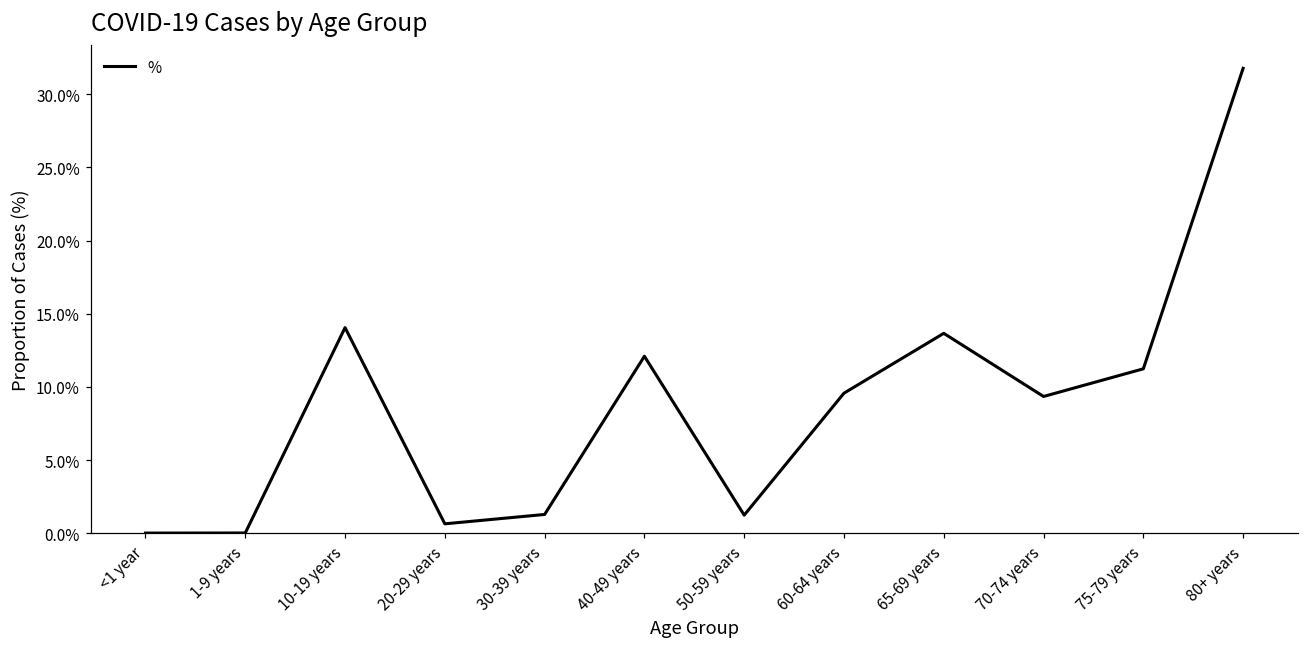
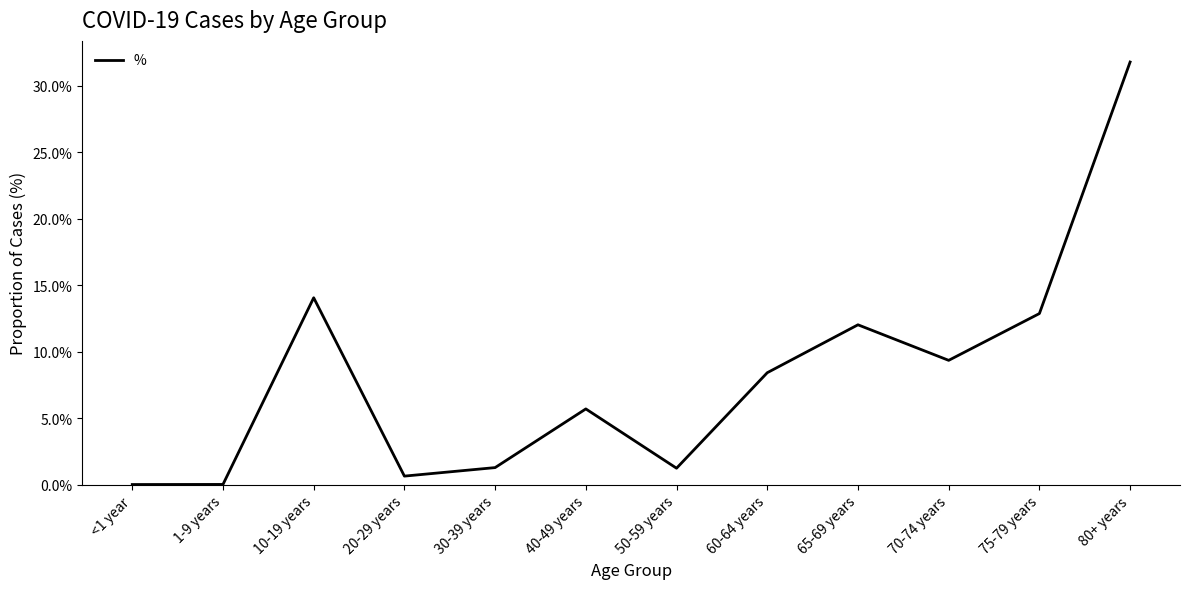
40-49 years: 12.1% -> 5.7%
60-64 years: 9.6% -> 8.4%
65-69 years: 13.7% -> 12.0%
75-79 years: 11.2% -> 12.9%
